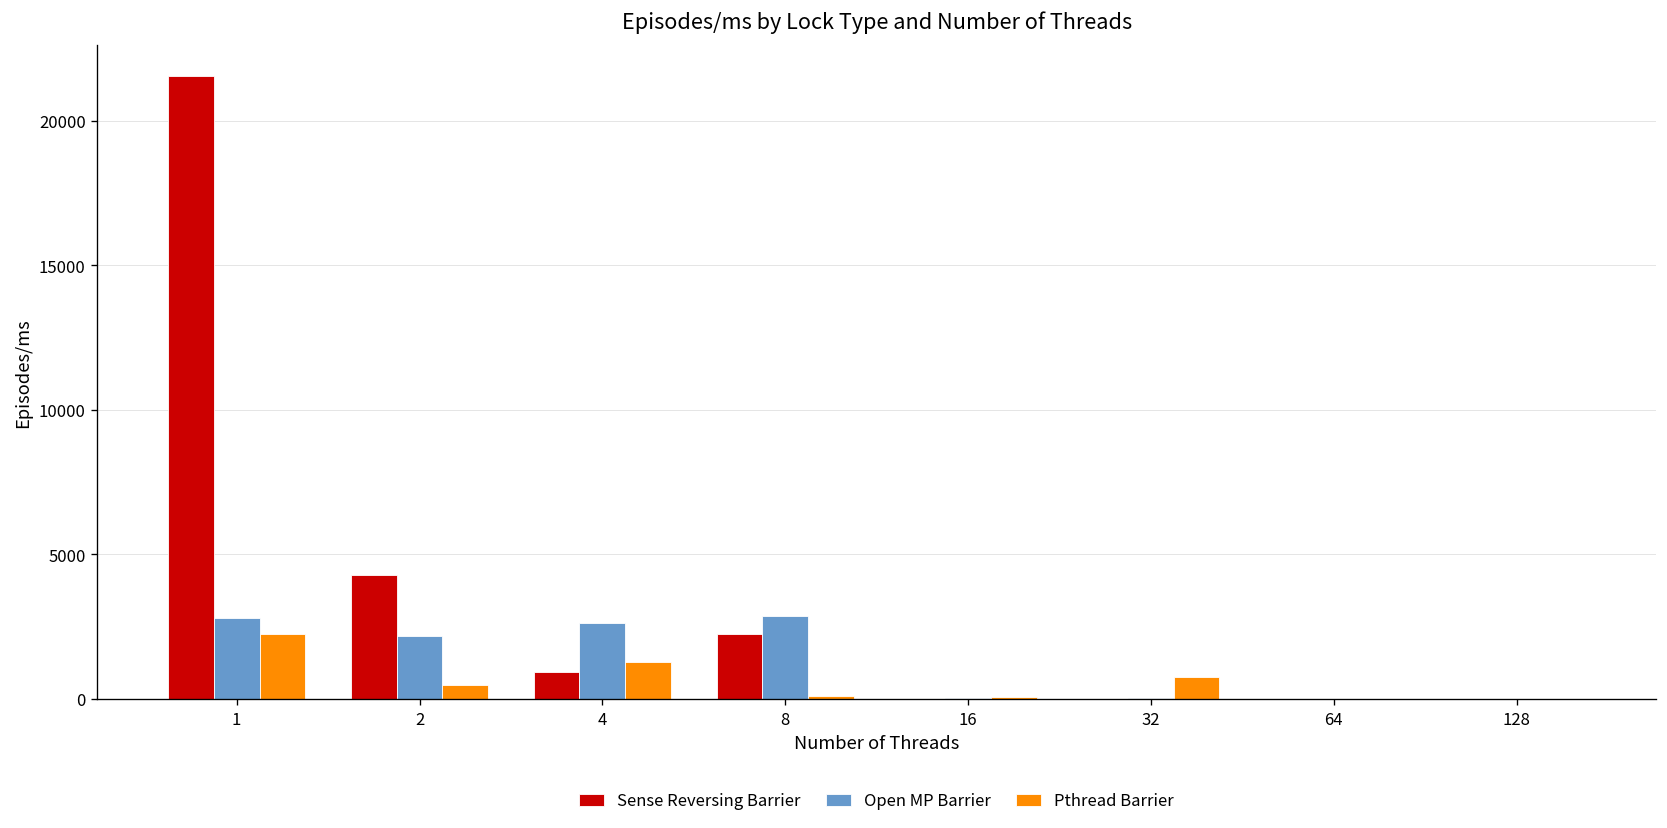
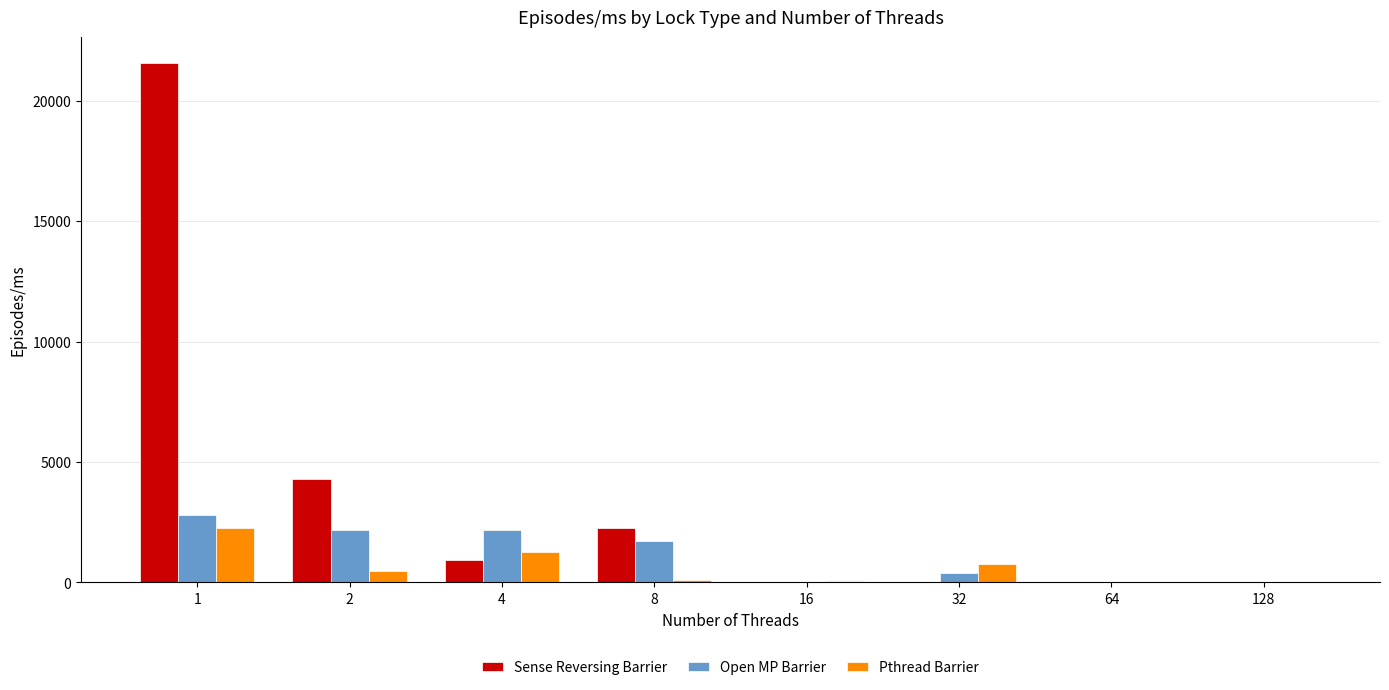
Open MP Barrier, 4: 2600 -> 2200
Open MP Barrier, 8: 2900 -> 1700
Open MP Barrier, 32: 0 -> 400
